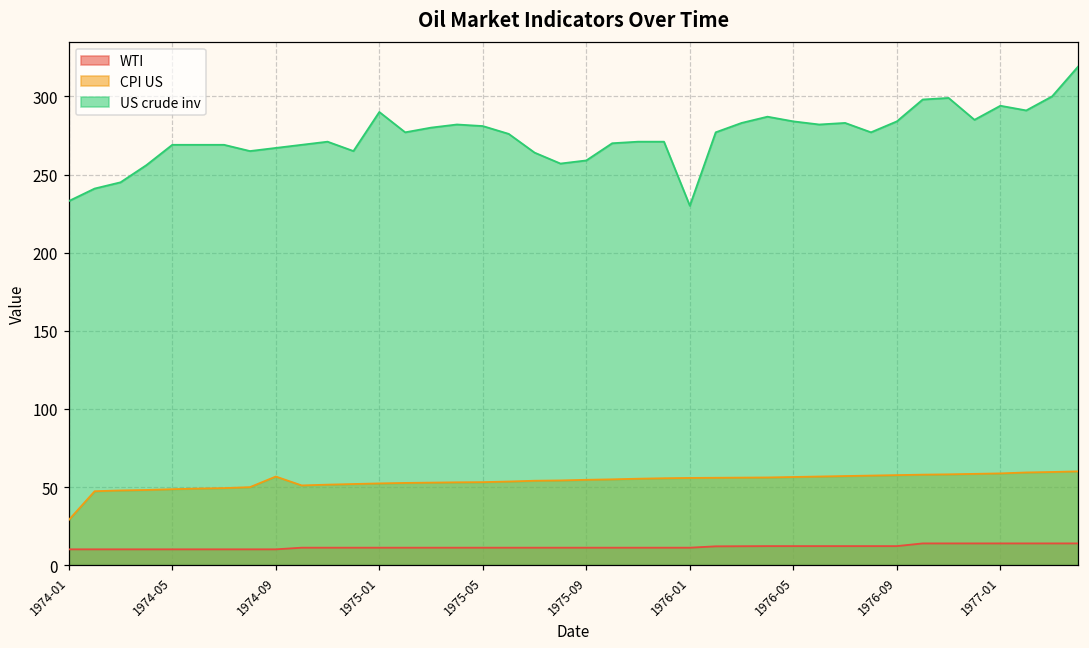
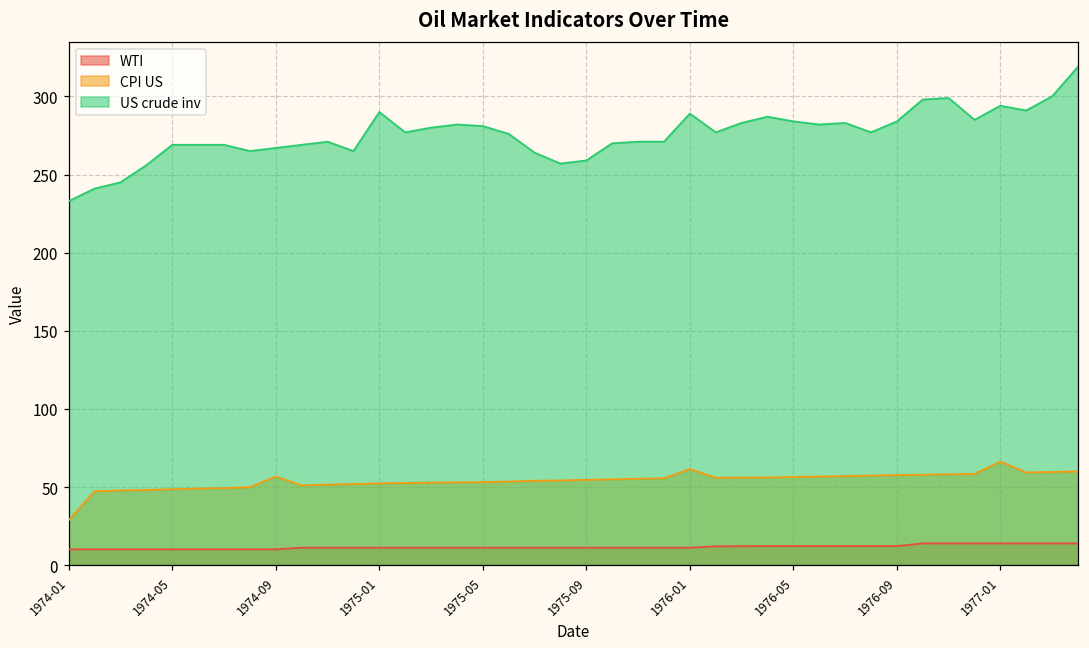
CPI US, 1976-01: 56 -> 62
US crude inv, 1976-01: 230 -> 289
CPI US, 1977-01: 59 -> 66
